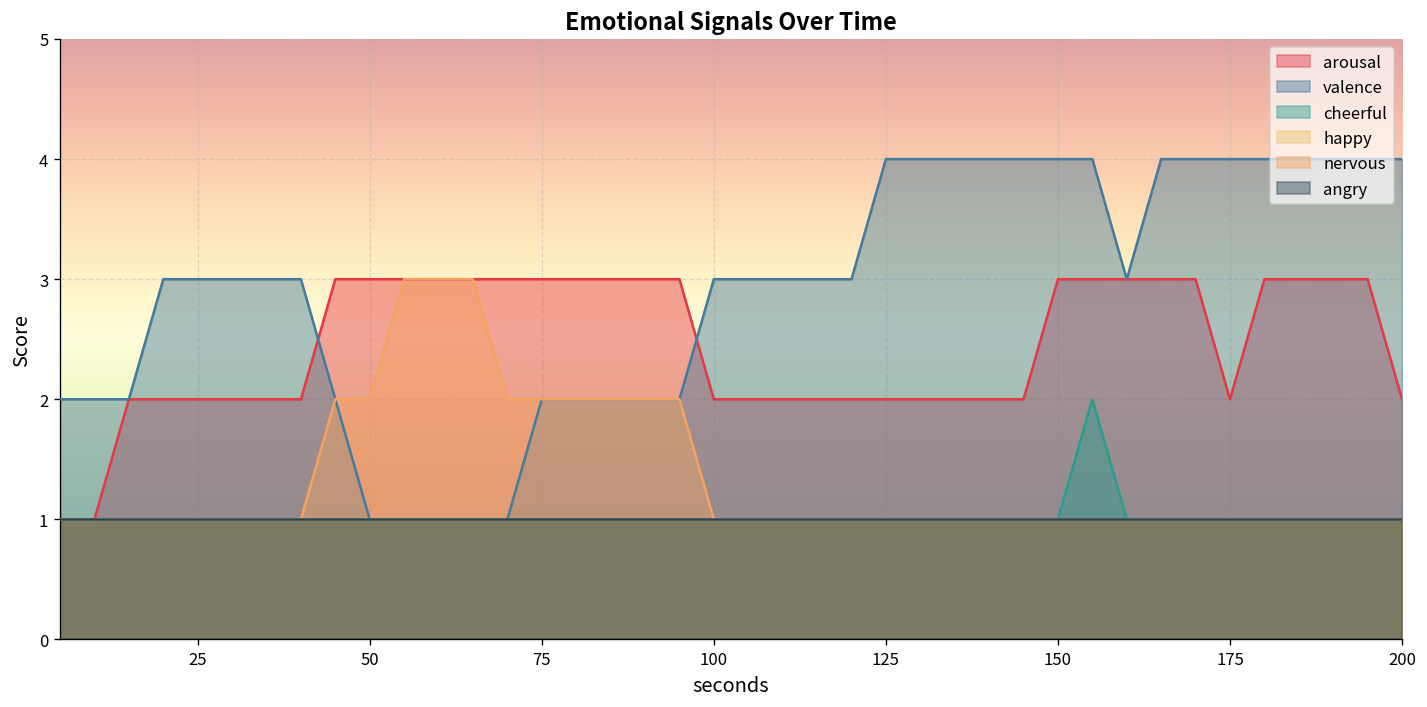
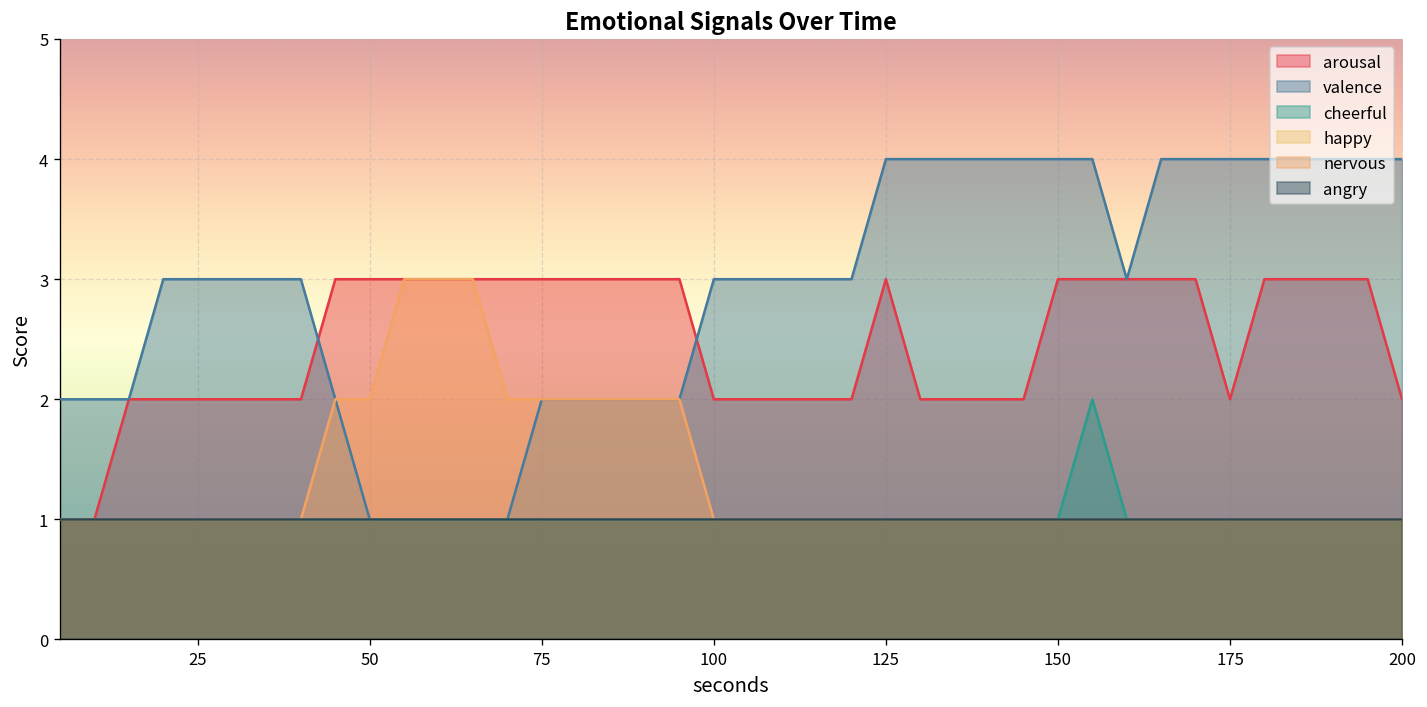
arousal, 125: 2 -> 3
